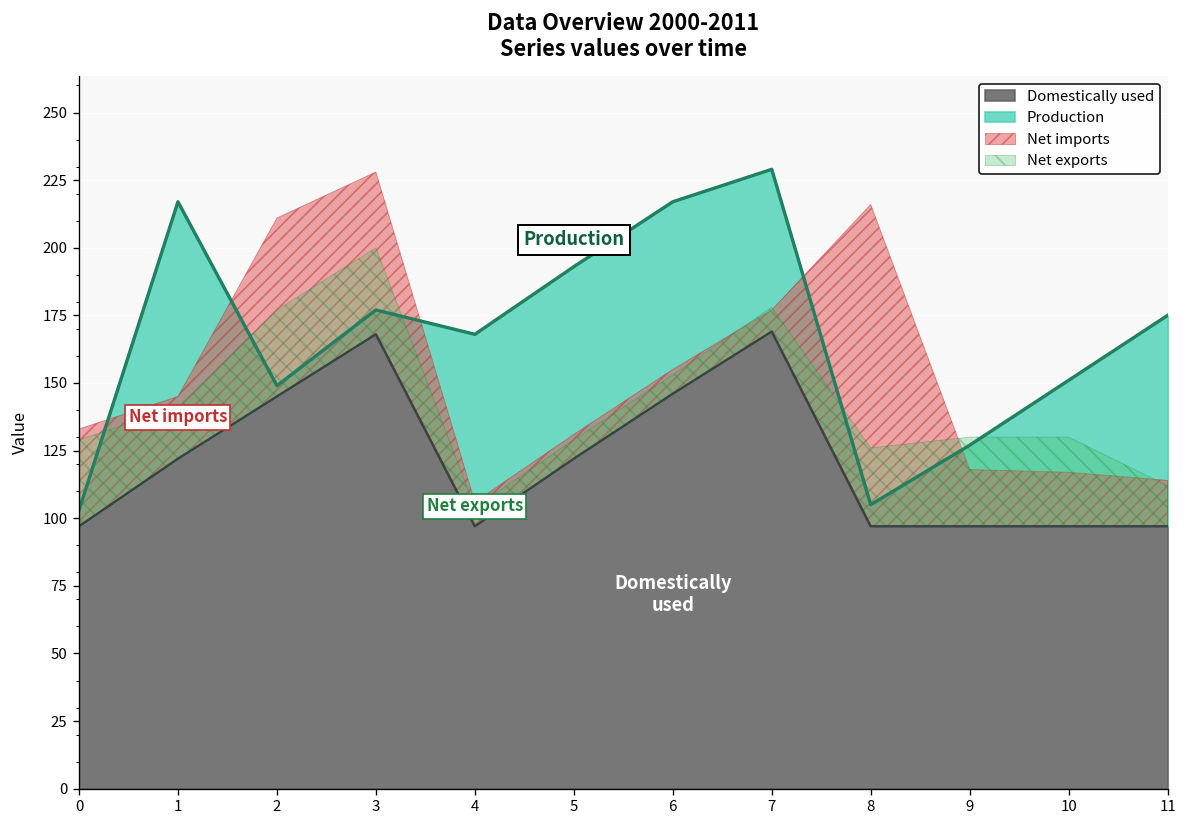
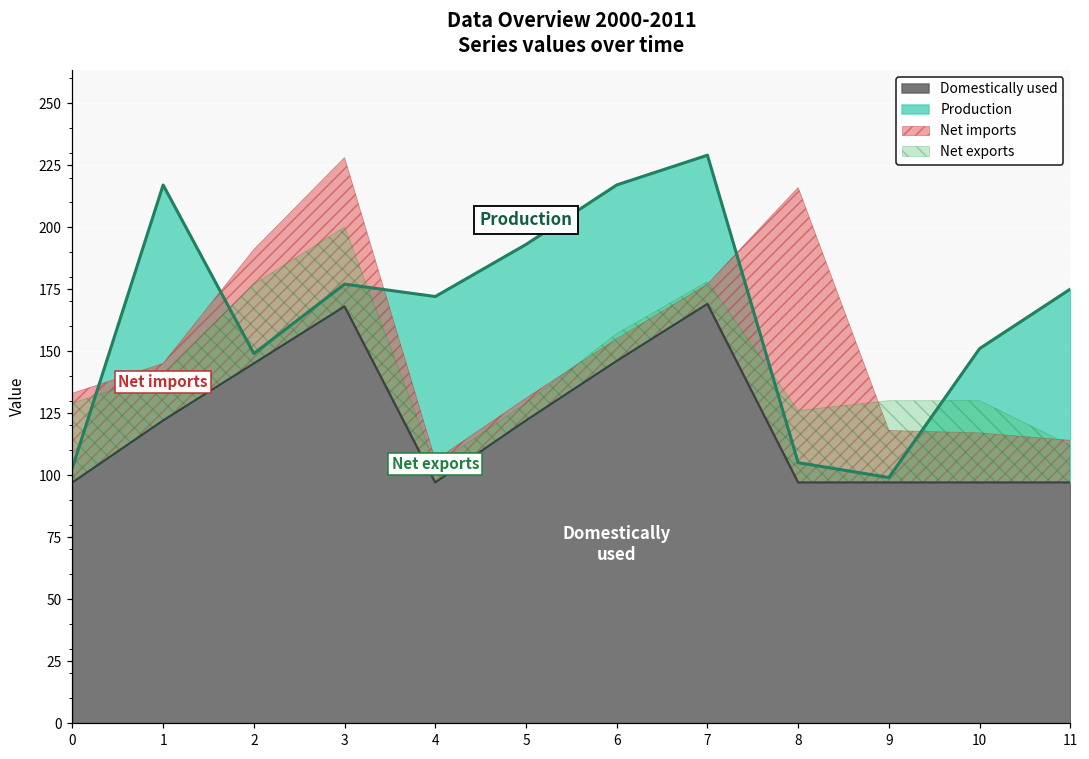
Net imports, 2: 66 -> 46
Production, 4: 71 -> 75
Net exports, 6: 7 -> 11
Production, 9: 30 -> 2
